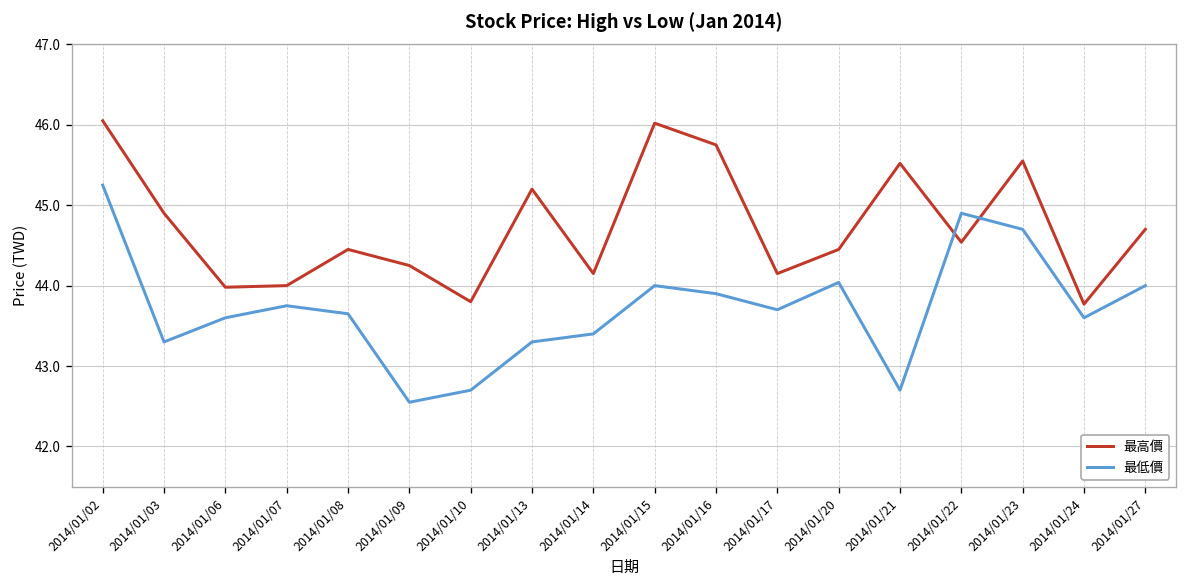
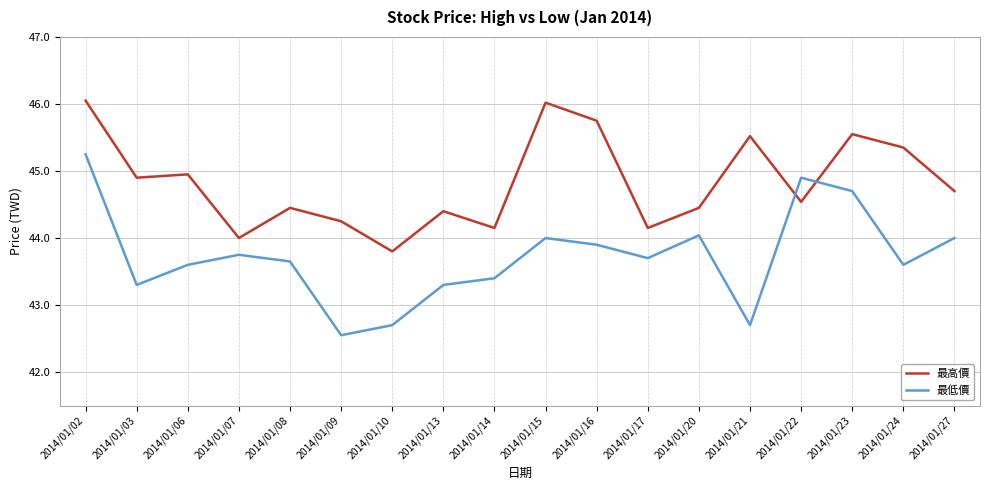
最高價, 2014/01/06: 44.0 -> 45.0
最高價, 2014/01/13: 45.2 -> 44.4
最高價, 2014/01/24: 43.8 -> 45.4
